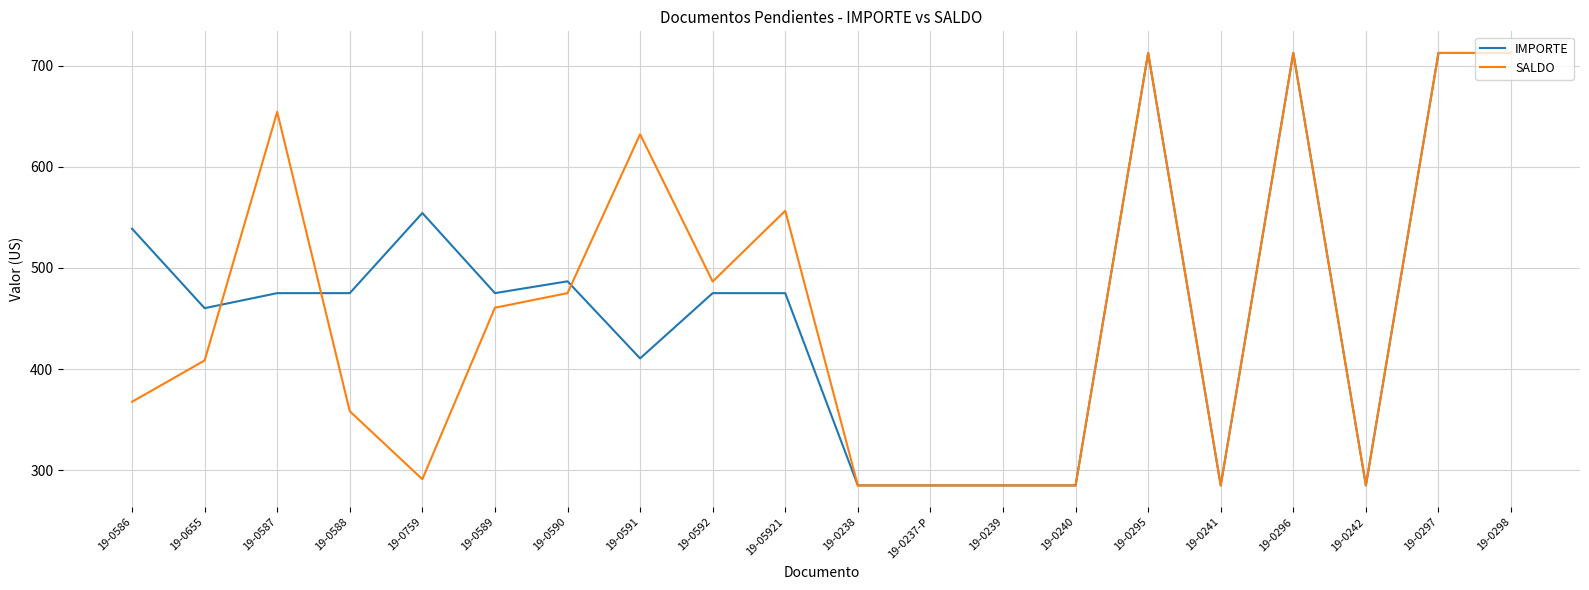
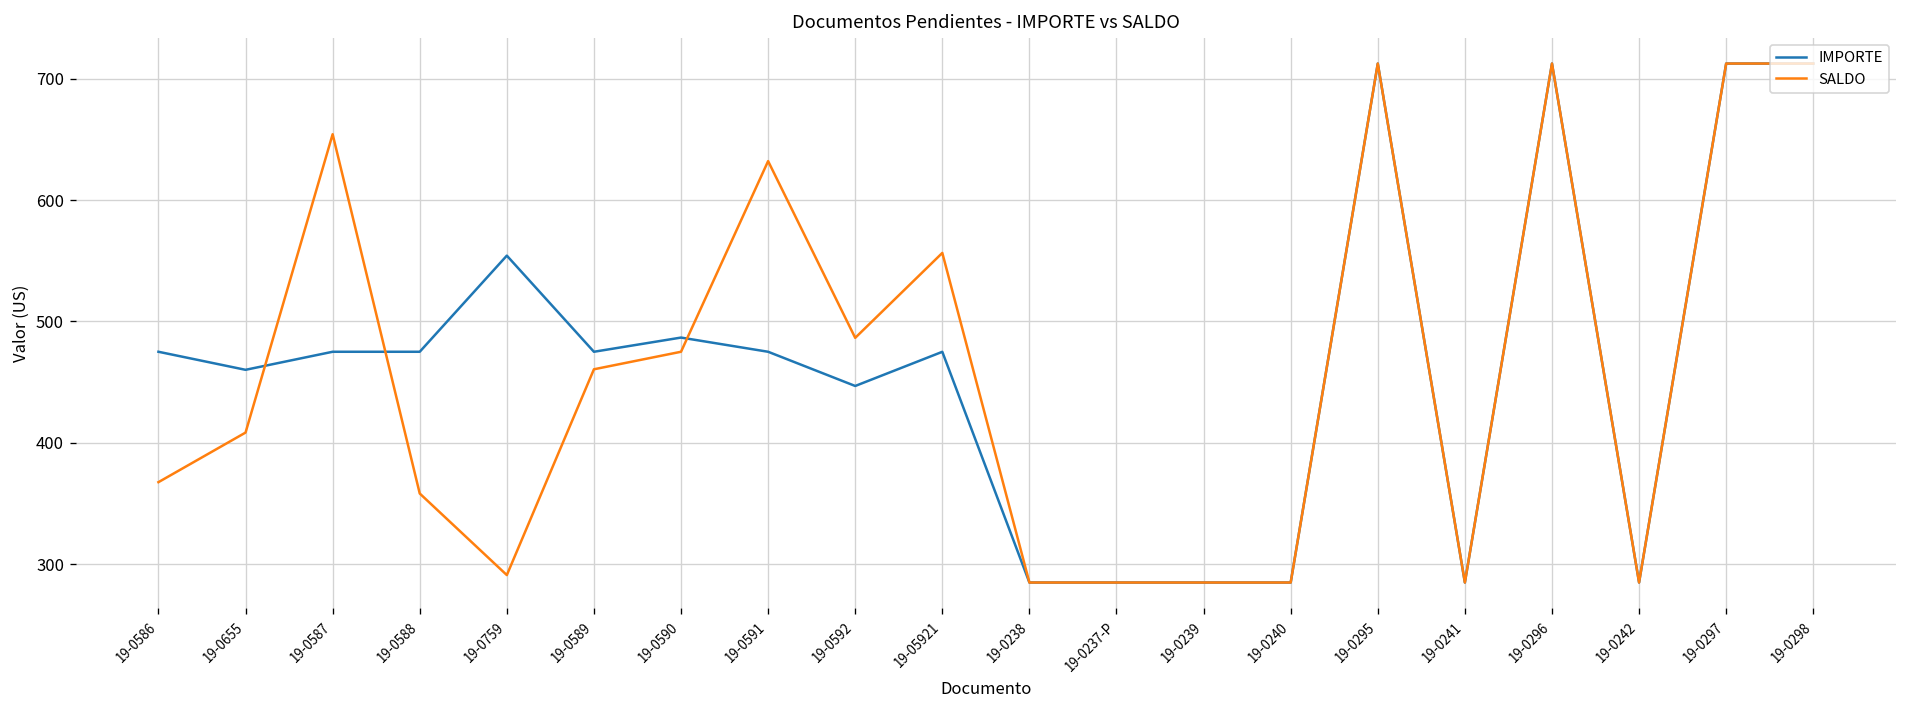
IMPORTE, 19-0586: 539 -> 475
IMPORTE, 19-0591: 411 -> 475
IMPORTE, 19-0592: 475 -> 447
